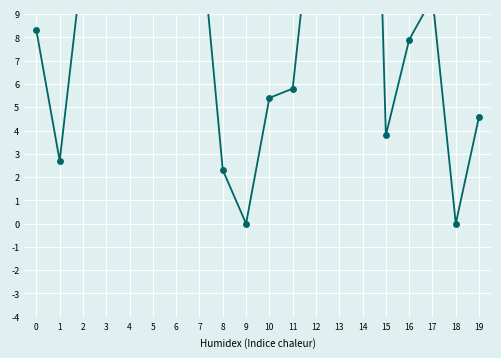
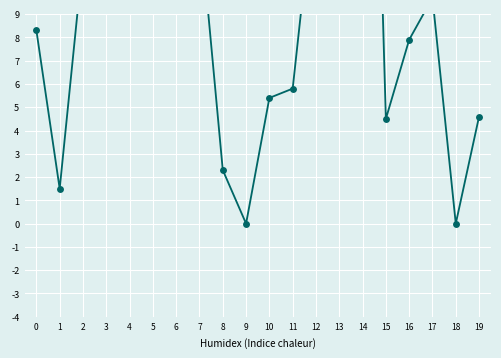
1: 2.7 -> 1.5
15: 3.8 -> 4.5
